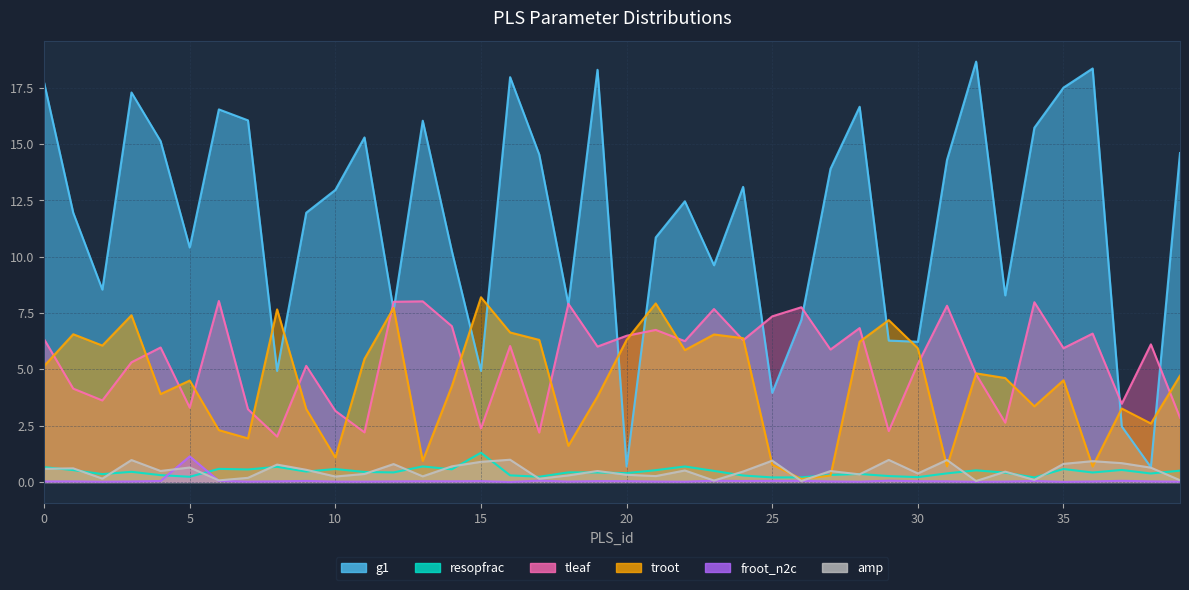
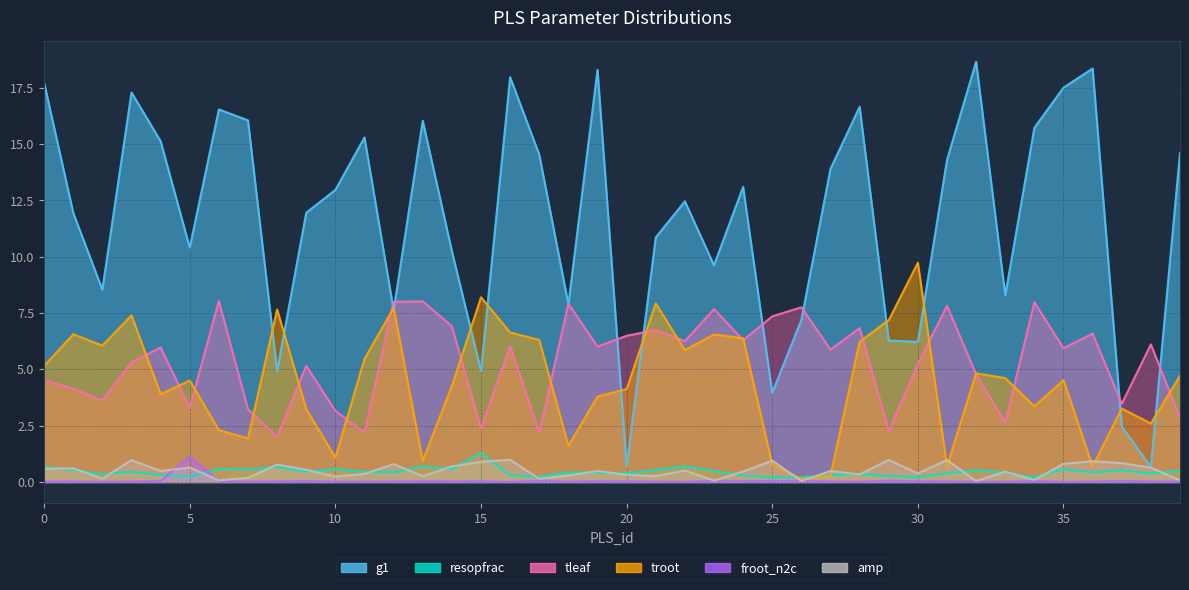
tleaf, 0: 6.3 -> 4.5
troot, 20: 6.3 -> 4.1
troot, 30: 5.9 -> 9.7
